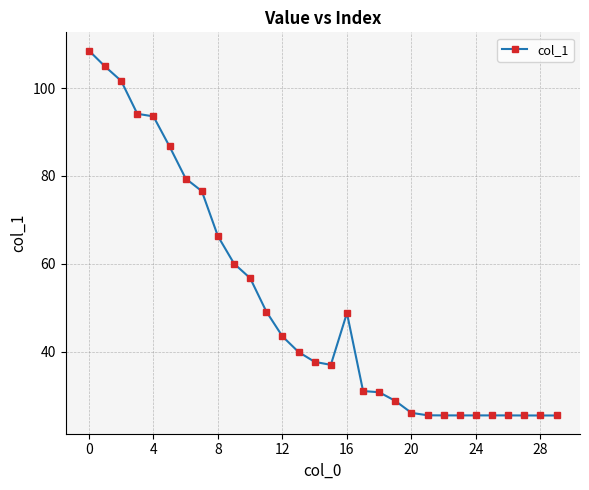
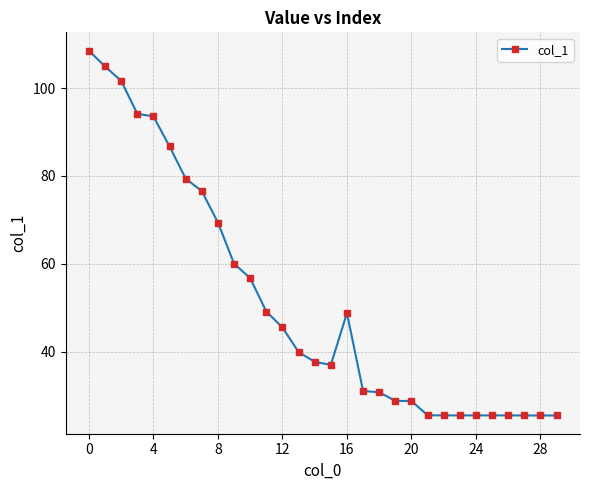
8: 66 -> 69
12: 44 -> 46
20: 26 -> 29
